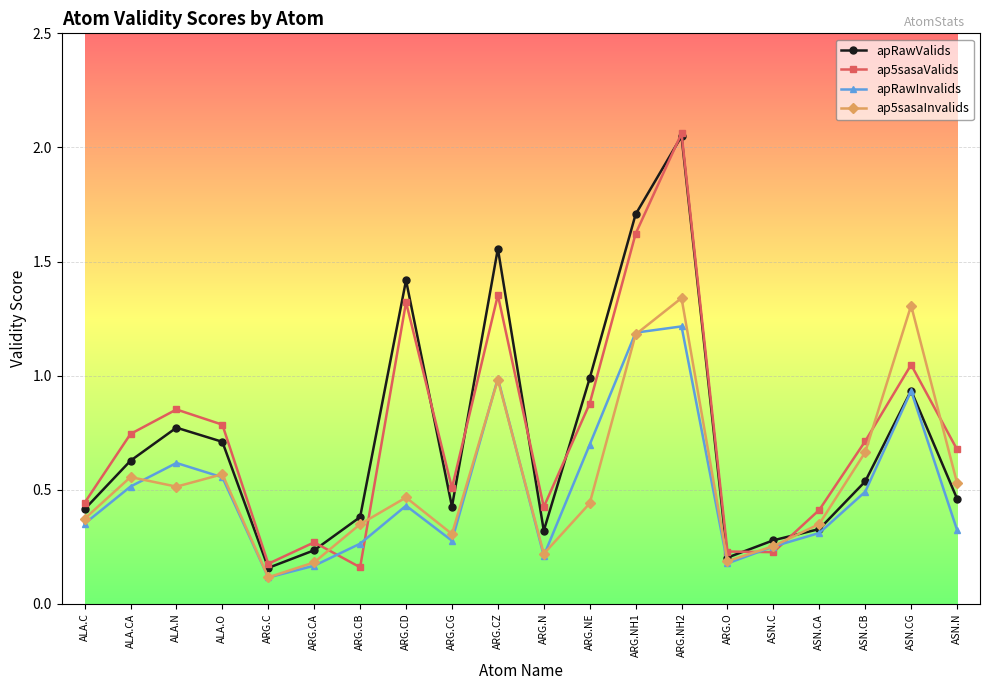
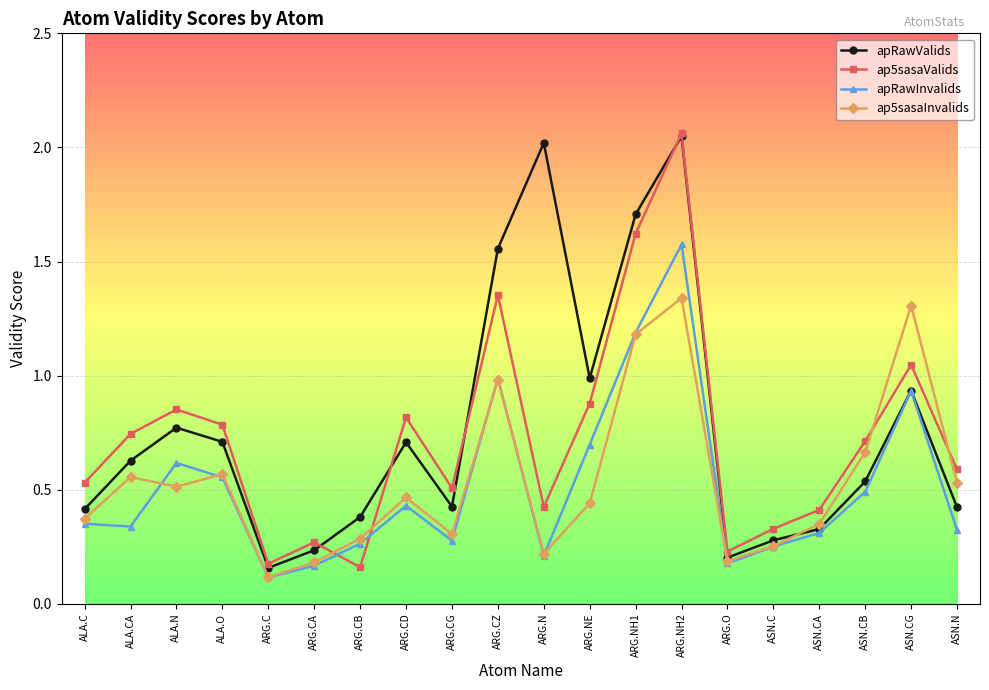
ap5sasaValids, ALA.C: 0.44 -> 0.53
apRawInvalids, ALA.CA: 0.51 -> 0.34
ap5sasaInvalids, ARG.CB: 0.35 -> 0.29
apRawValids, ARG.CD: 1.42 -> 0.71
ap5sasaValids, ARG.CD: 1.32 -> 0.82
apRawValids, ARG.N: 0.32 -> 2.02
apRawInvalids, ARG.NH2: 1.22 -> 1.57
ap5sasaValids, ASN.C: 0.23 -> 0.33
apRawValids, ASN.N: 0.46 -> 0.42
ap5sasaValids, ASN.N: 0.68 -> 0.59
